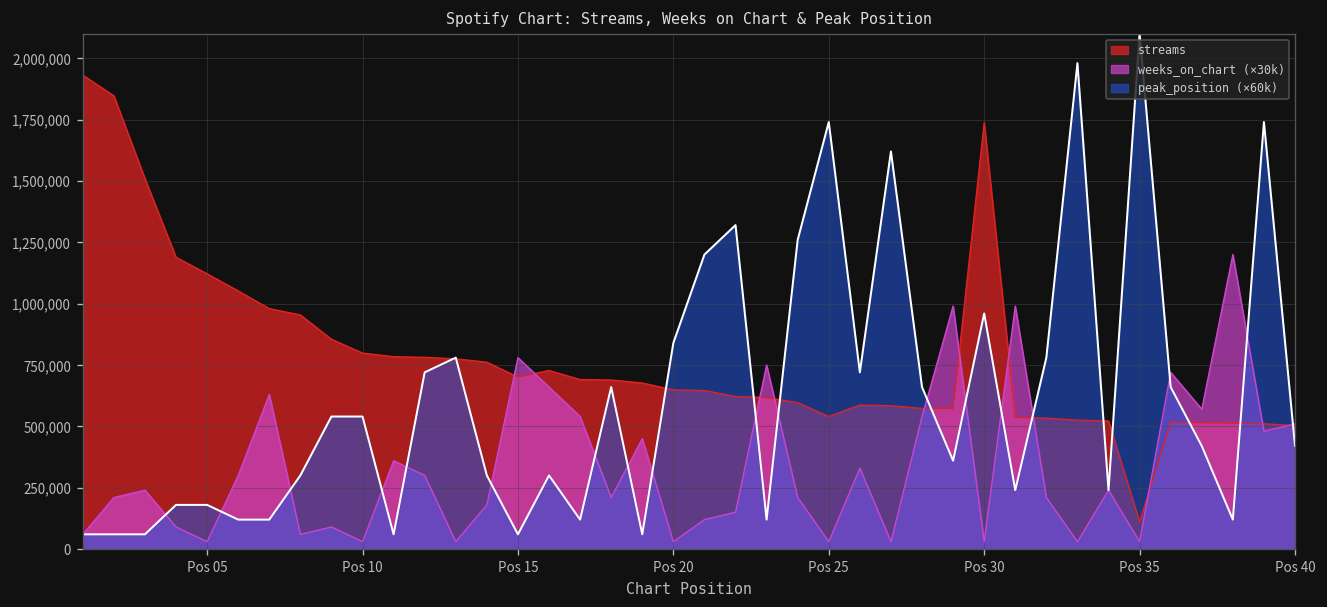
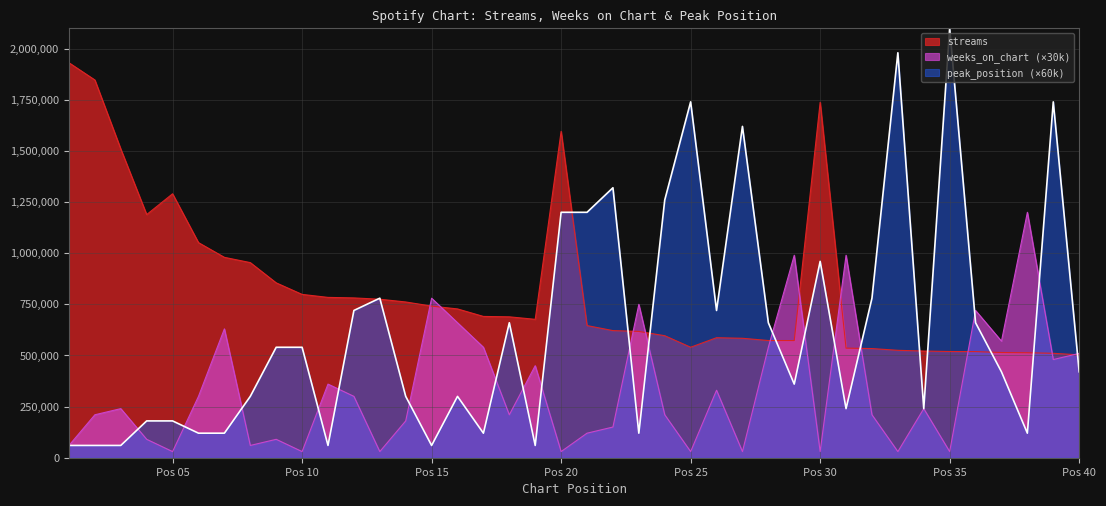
streams, Pos 05: 1,120,000 -> 1,290,000
streams, Pos 15: 700,000 -> 740,000
streams, Pos 20: 650,000 -> 1,600,000
peak_position (×60k), Pos 20: 840,000 -> 1,200,000
streams, Pos 35: 110,000 -> 520,000
